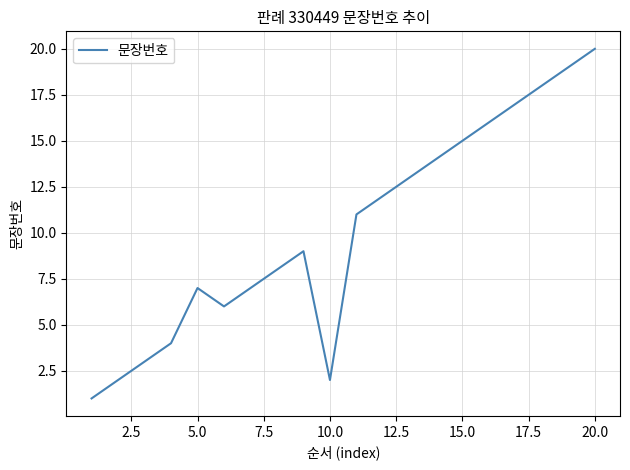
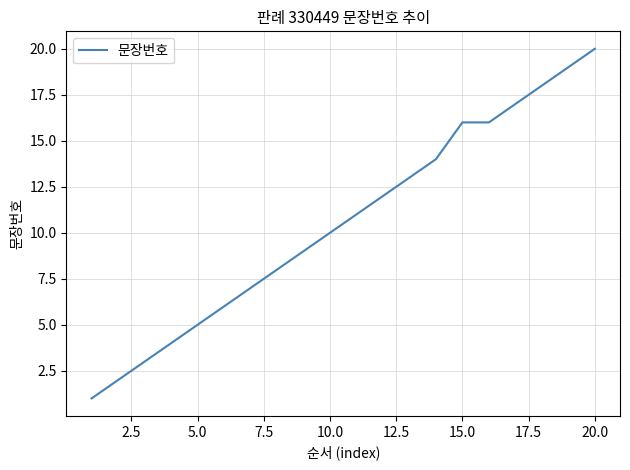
5.0: 7 -> 5
10.0: 2 -> 10
15.0: 15 -> 16
